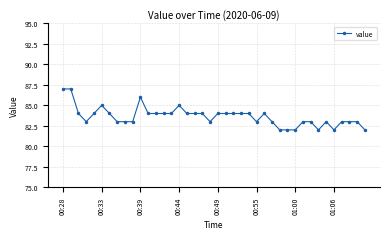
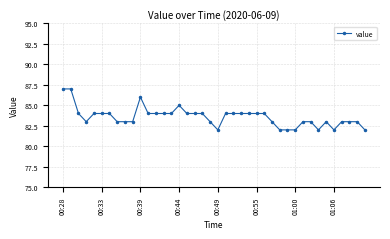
00:33: 85 -> 84
00:49: 84 -> 82
00:55: 83 -> 84
